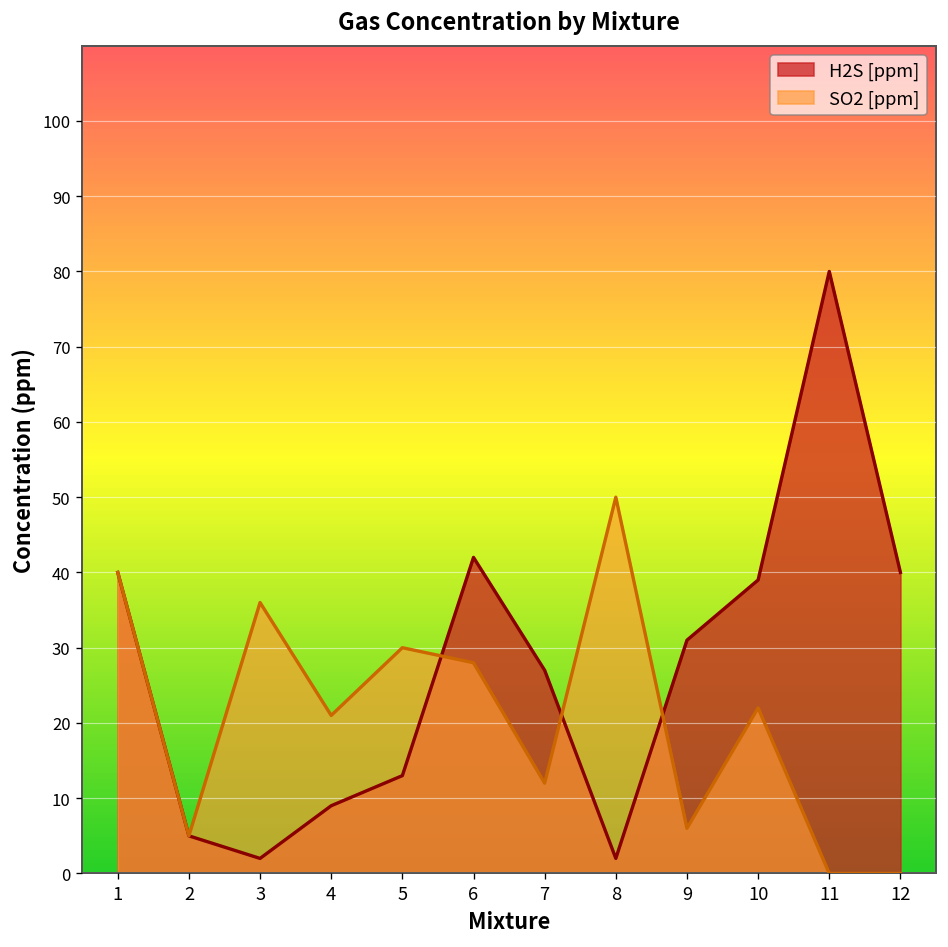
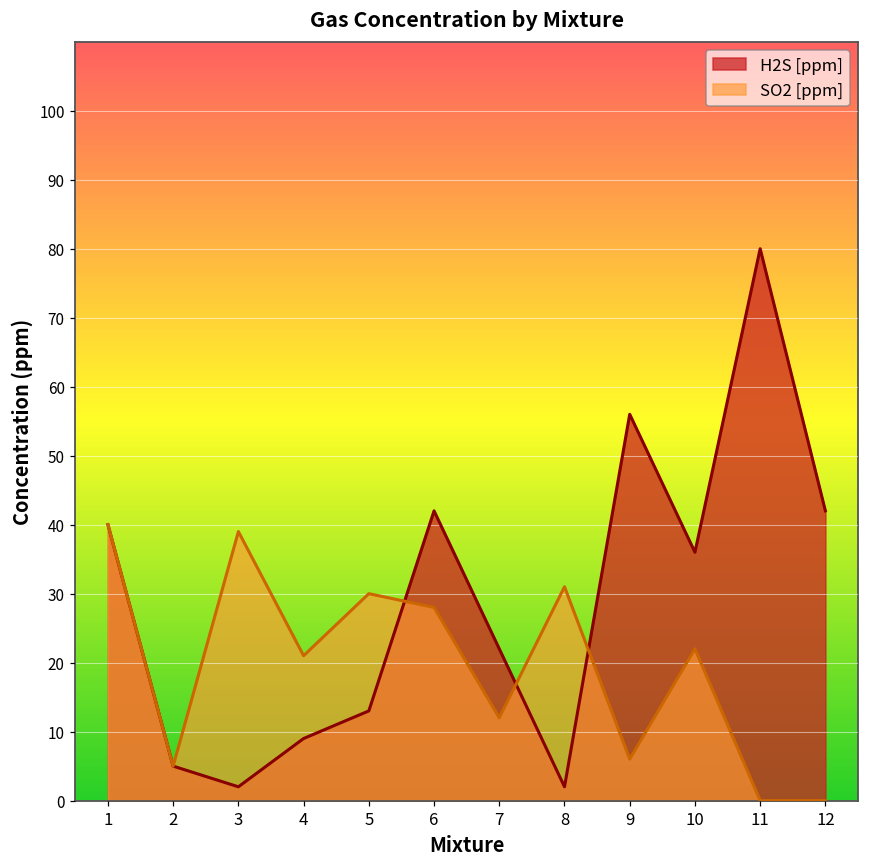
SO2 [ppm], 3: 36 -> 39
H2S [ppm], 7: 27 -> 22
SO2 [ppm], 8: 50 -> 31
H2S [ppm], 9: 31 -> 56
H2S [ppm], 10: 39 -> 36
H2S [ppm], 12: 40 -> 42
